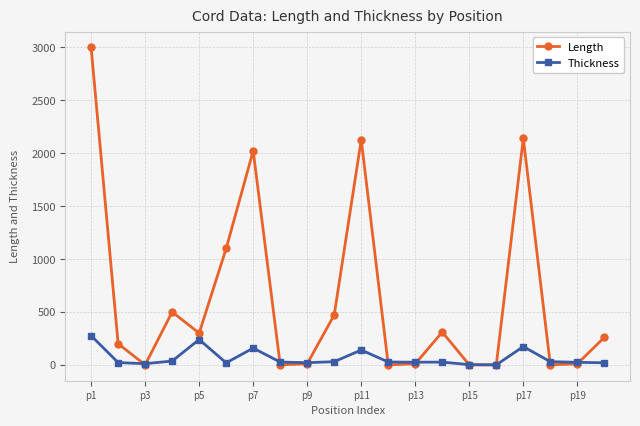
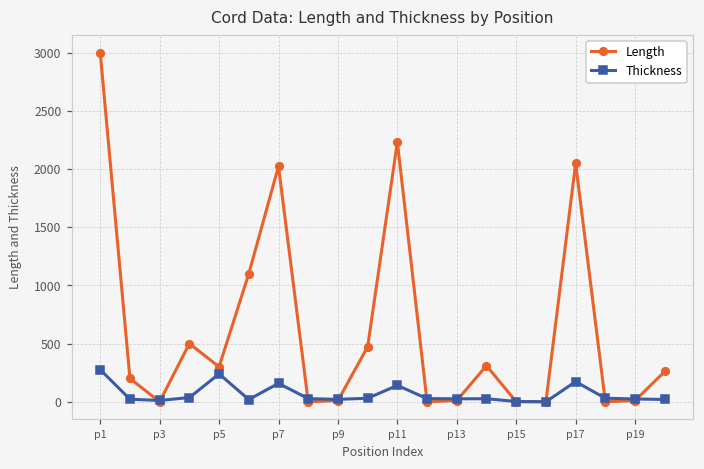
Length, p11: 2130 -> 2230
Length, p17: 2140 -> 2050
